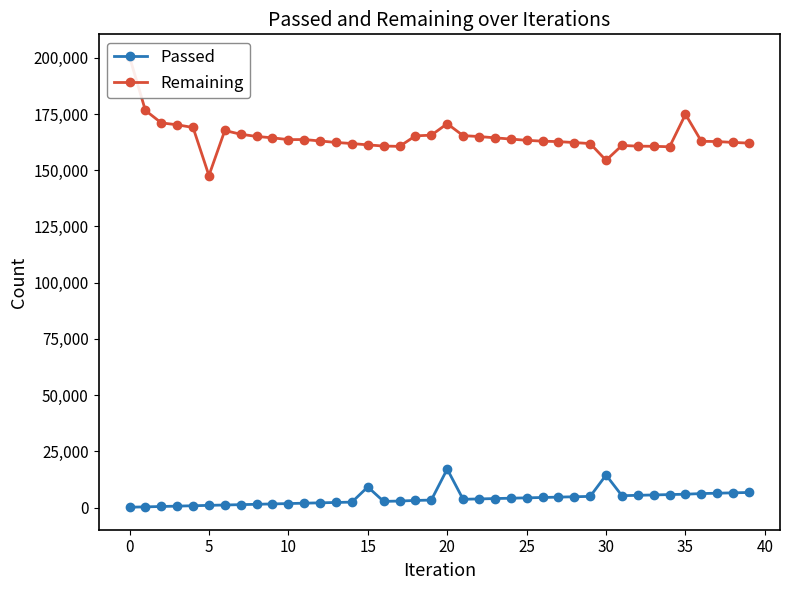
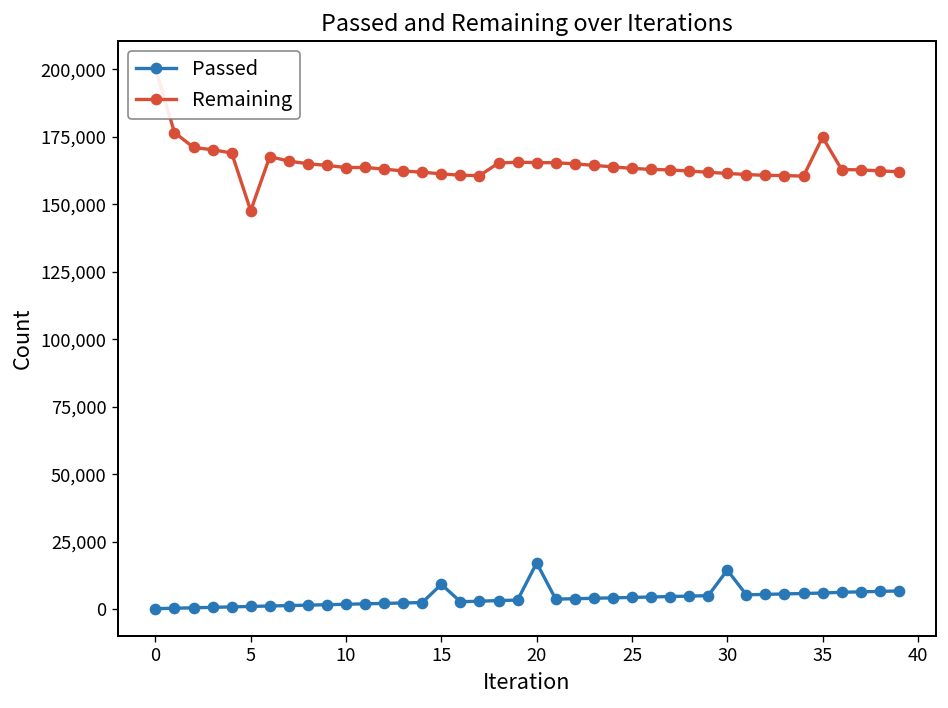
Remaining, 20: 171,000 -> 165,000
Remaining, 30: 154,000 -> 161,000
